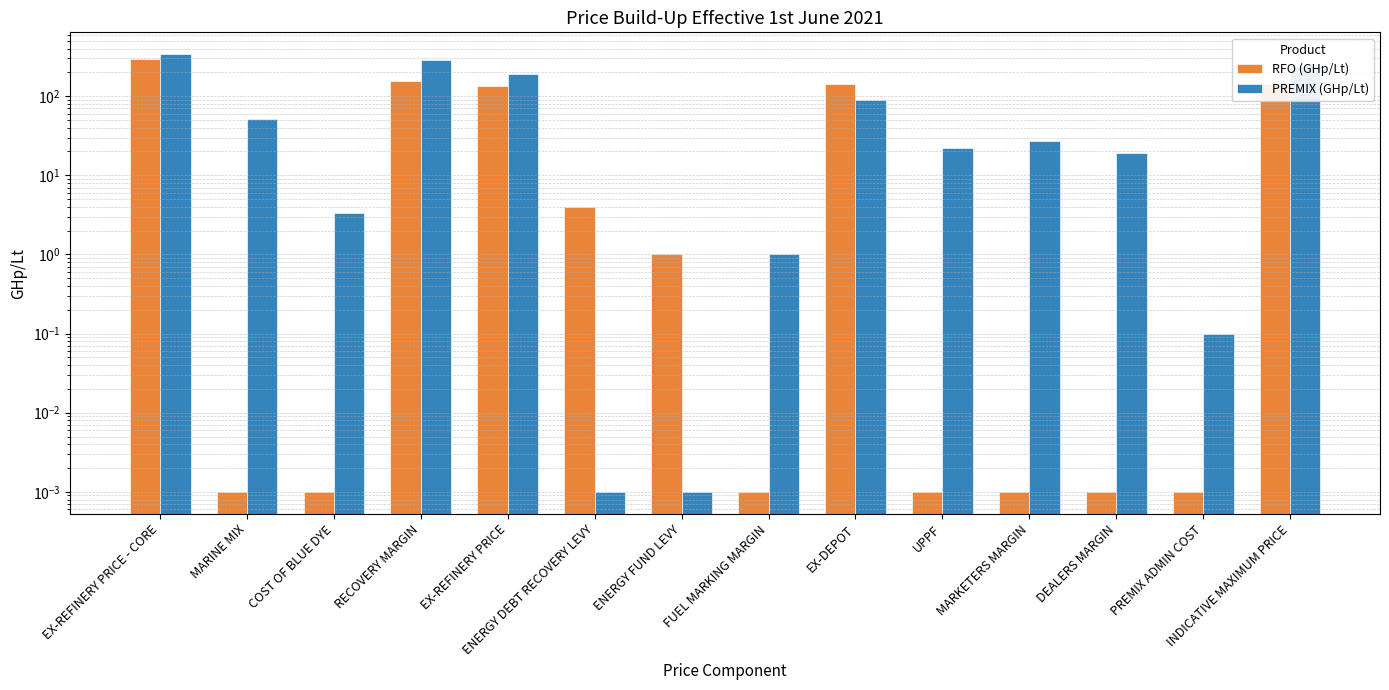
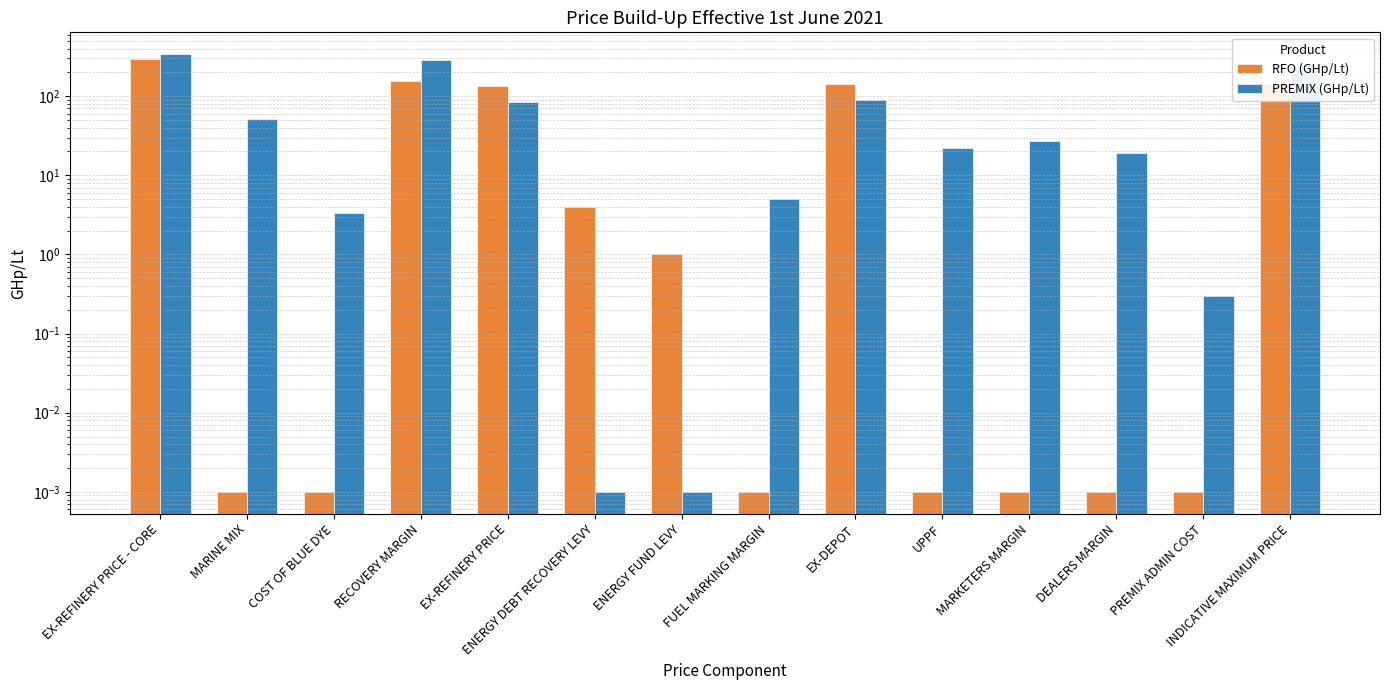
PREMIX (GHp/Lt), EX-REFINERY PRICE: 190 -> 80
PREMIX (GHp/Lt), FUEL MARKING MARGIN: 1 -> 5
PREMIX (GHp/Lt), PREMIX ADMIN COST: 0.1 -> 0.3
